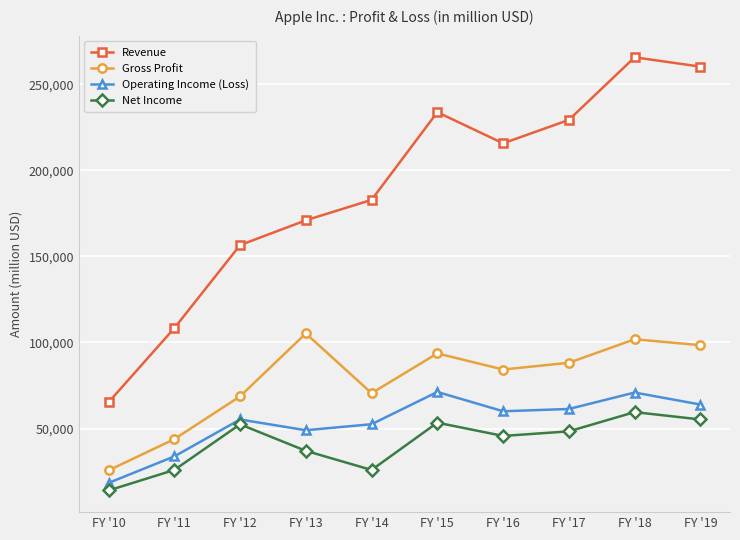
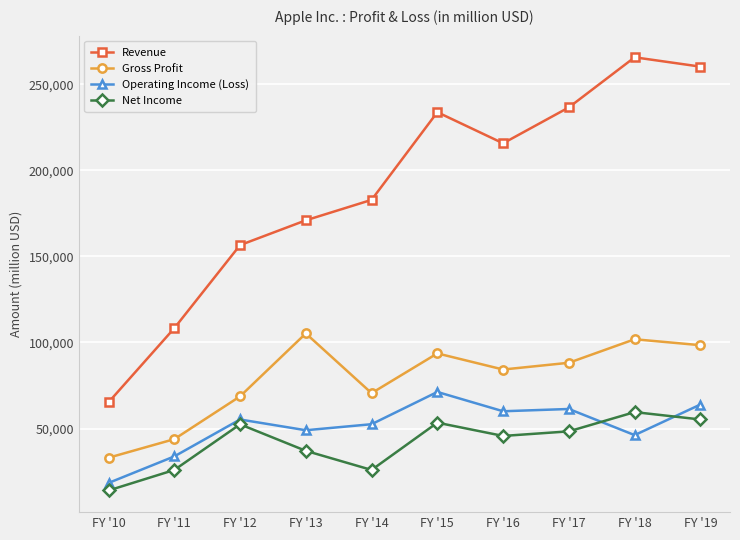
Gross Profit, FY '10: 26,000 -> 33,000
Revenue, FY '17: 229,000 -> 237,000
Operating Income (Loss), FY '18: 71,000 -> 46,000
